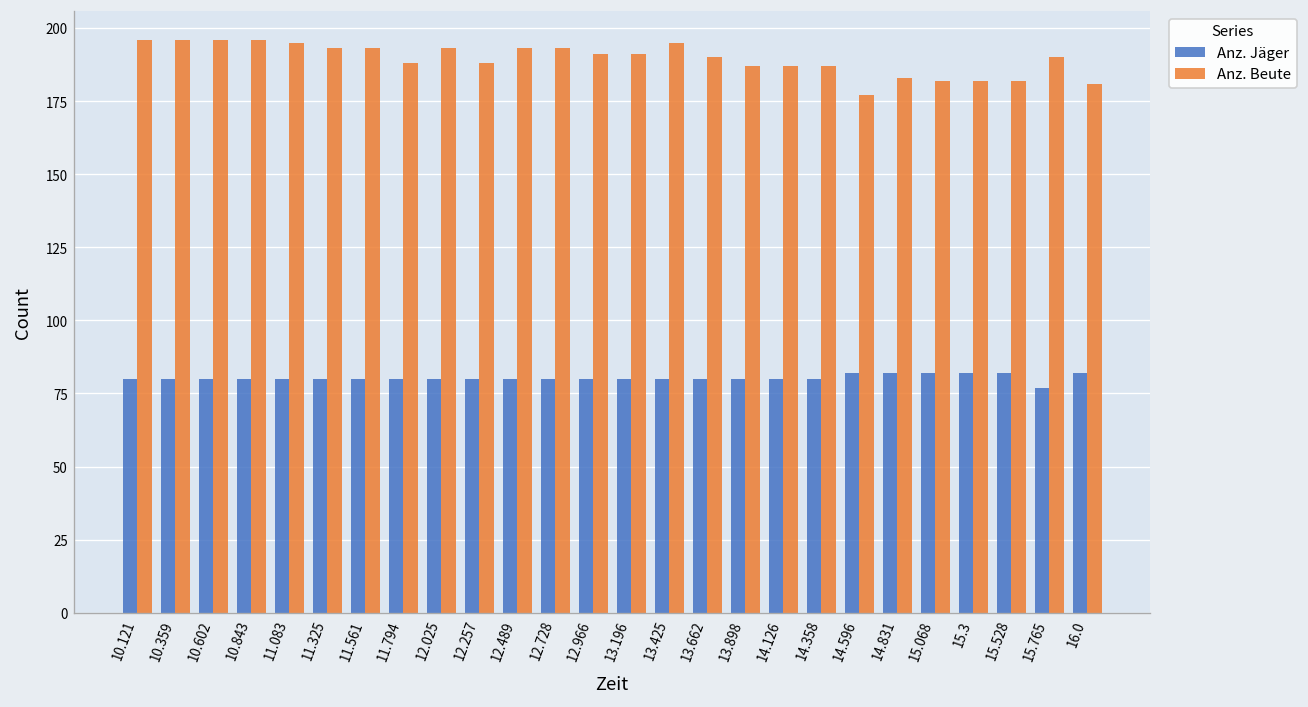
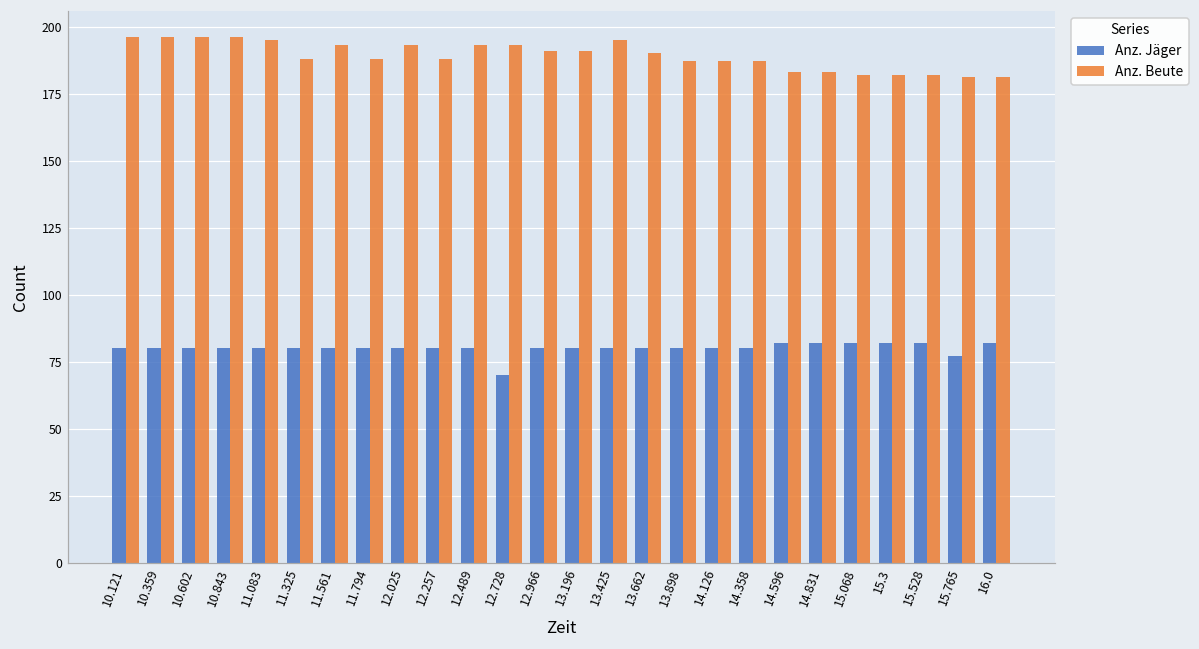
Anz. Beute, 11.325: 193 -> 188
Anz. Jäger, 12.728: 80 -> 70
Anz. Beute, 14.596: 177 -> 183
Anz. Beute, 15.765: 190 -> 181
